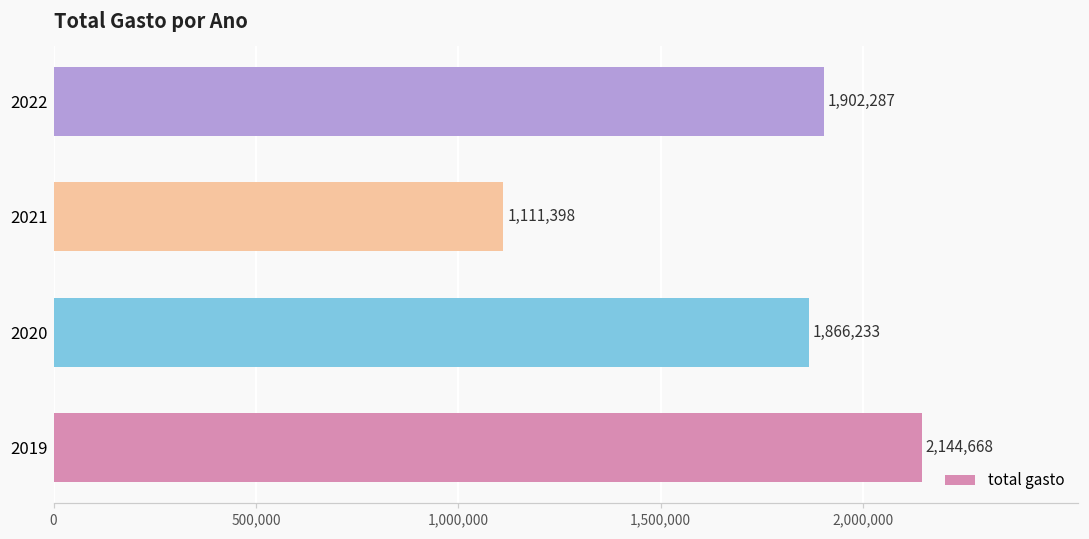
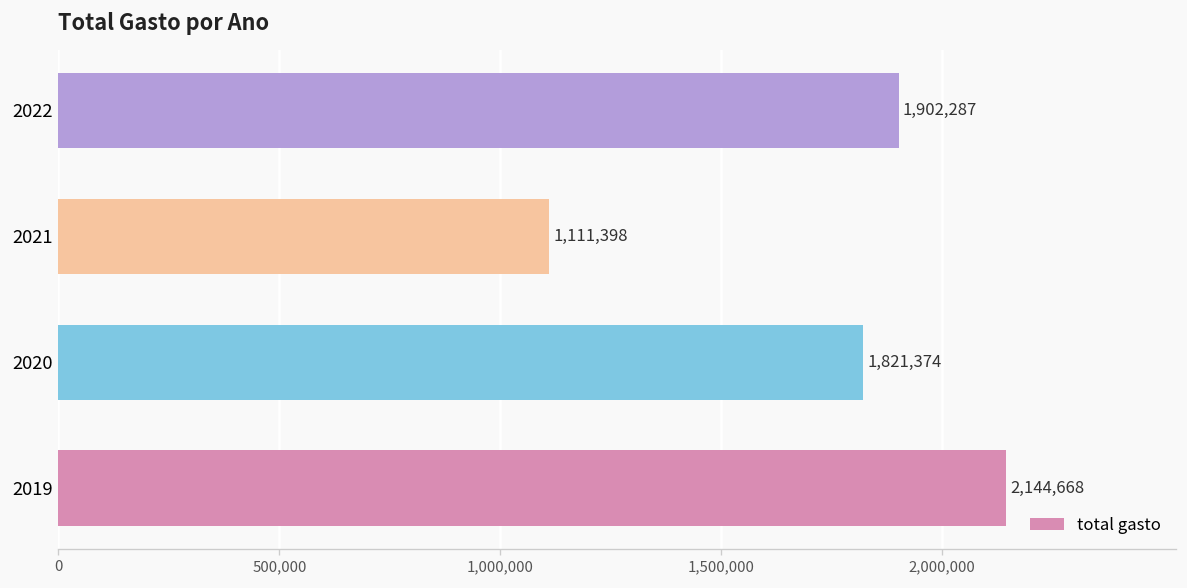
2020: 1,866,233 -> 1,821,374
